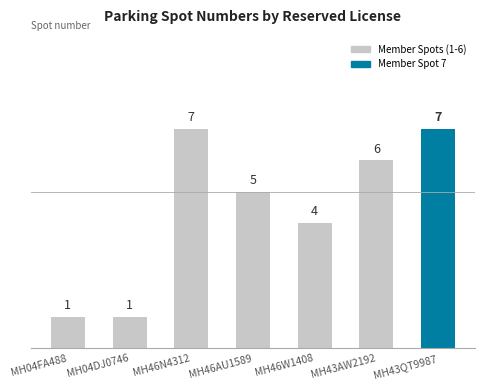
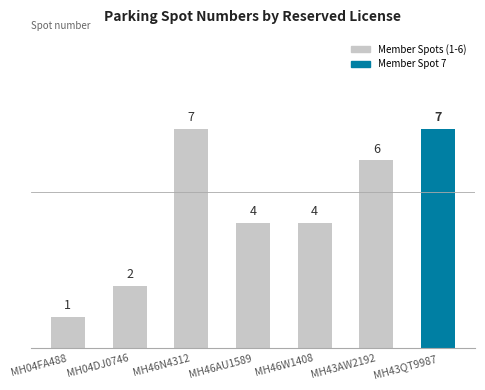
MH04DJ0746: 1 -> 2
MH46AU1589: 5 -> 4
